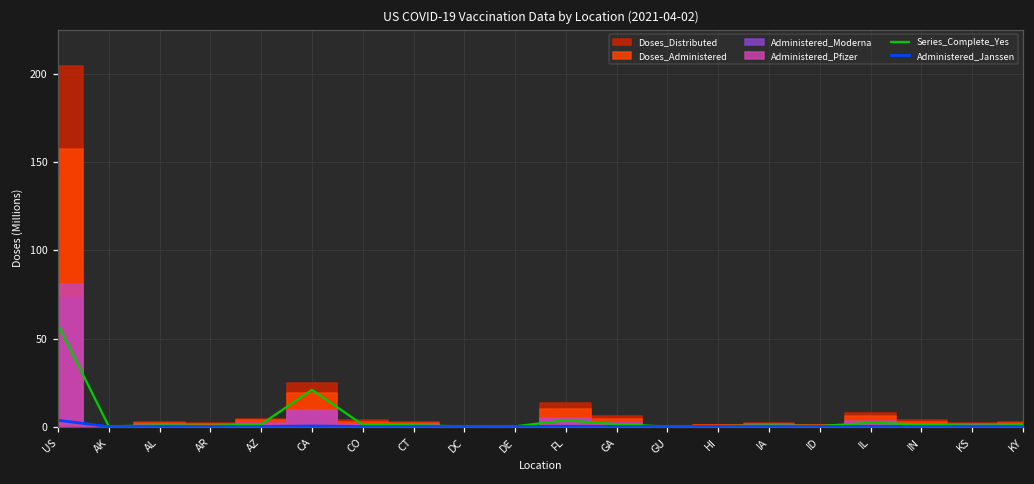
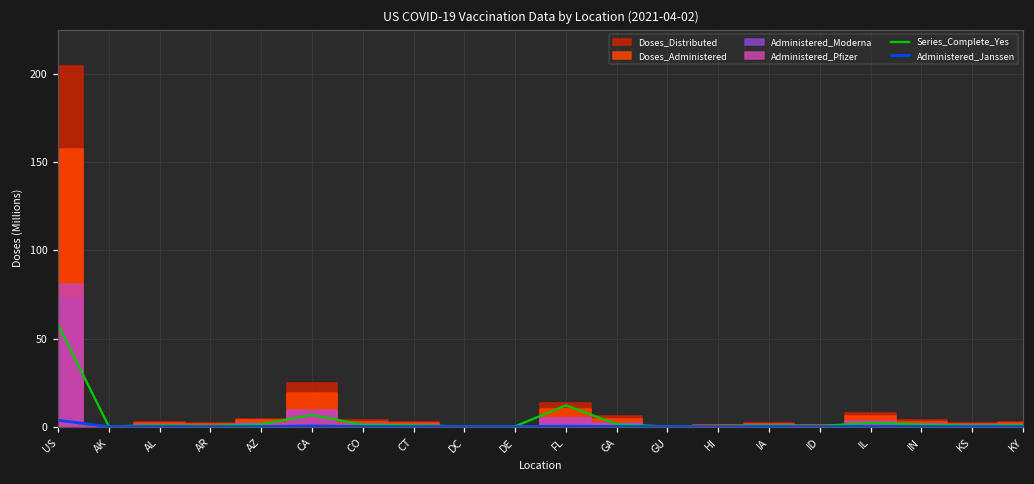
Series_Complete_Yes, CA: 21 -> 7
Series_Complete_Yes, FL: 4 -> 12
